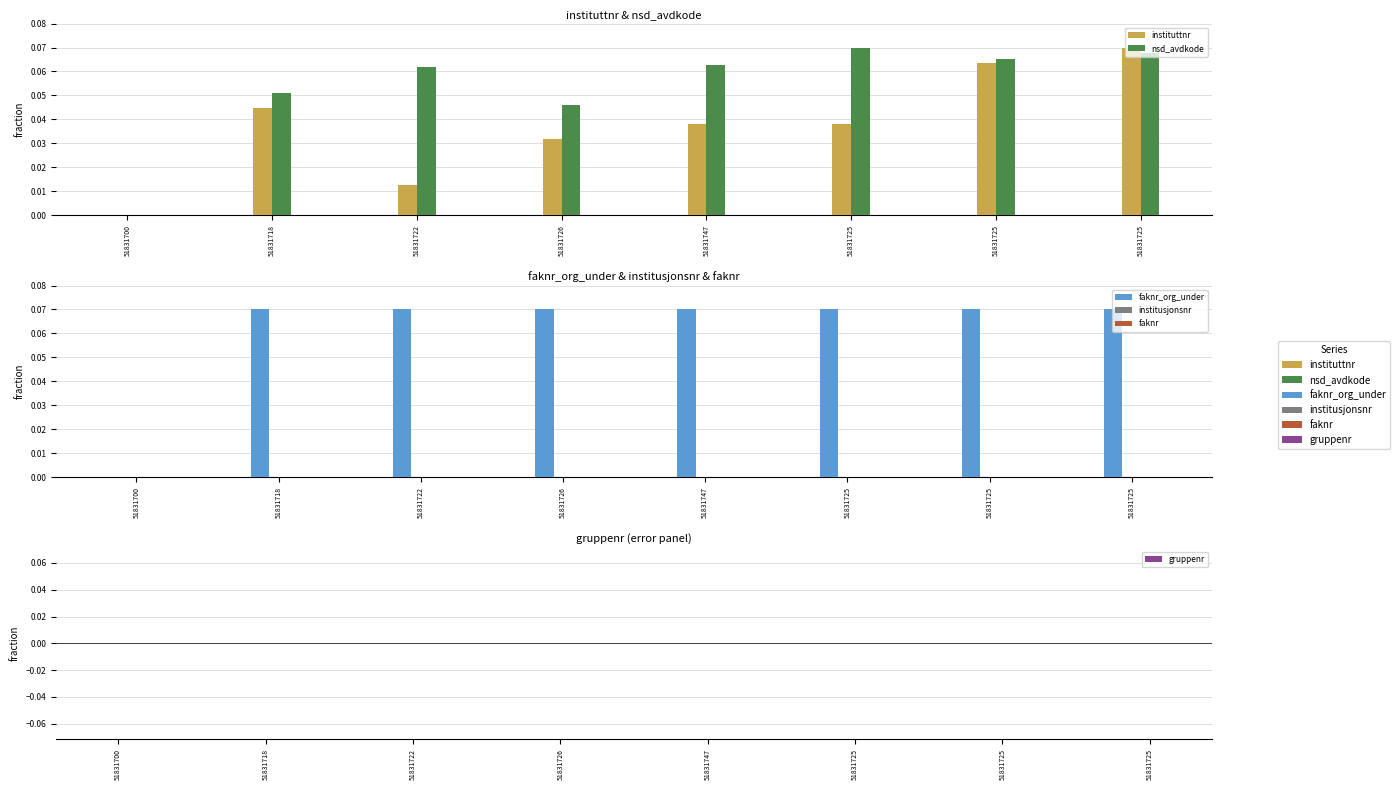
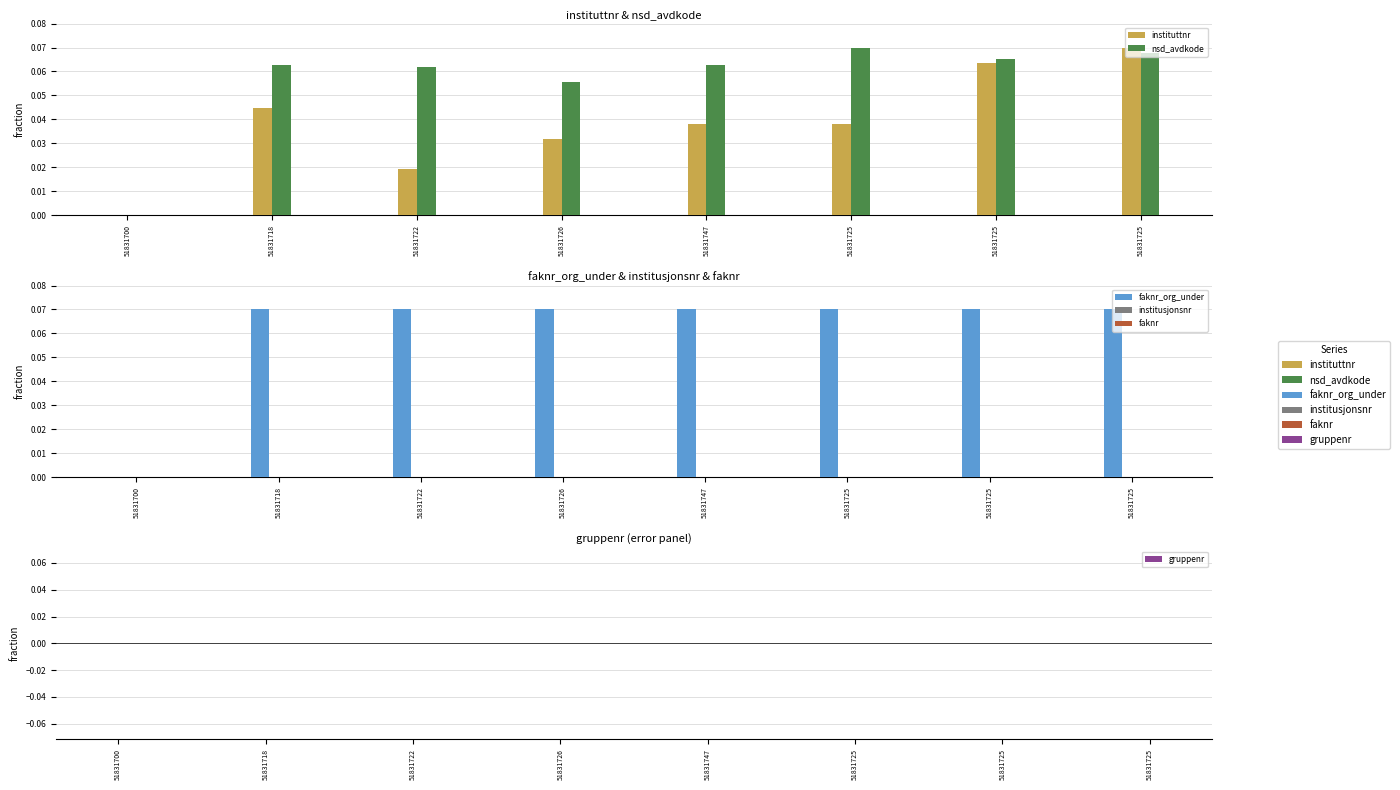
instituttnr & nsd_avdkode, nsd_avdkode, 51831718: 0.051 -> 0.063
instituttnr & nsd_avdkode, instituttnr, 51831722: 0.013 -> 0.019
instituttnr & nsd_avdkode, nsd_avdkode, 51831726: 0.046 -> 0.056
